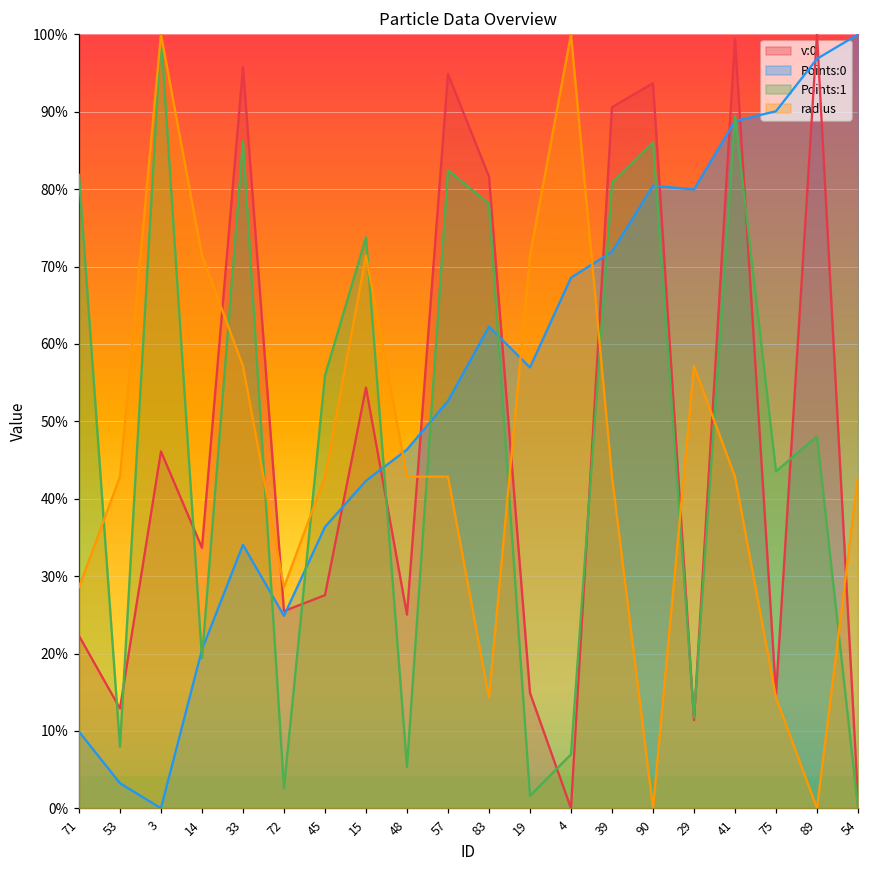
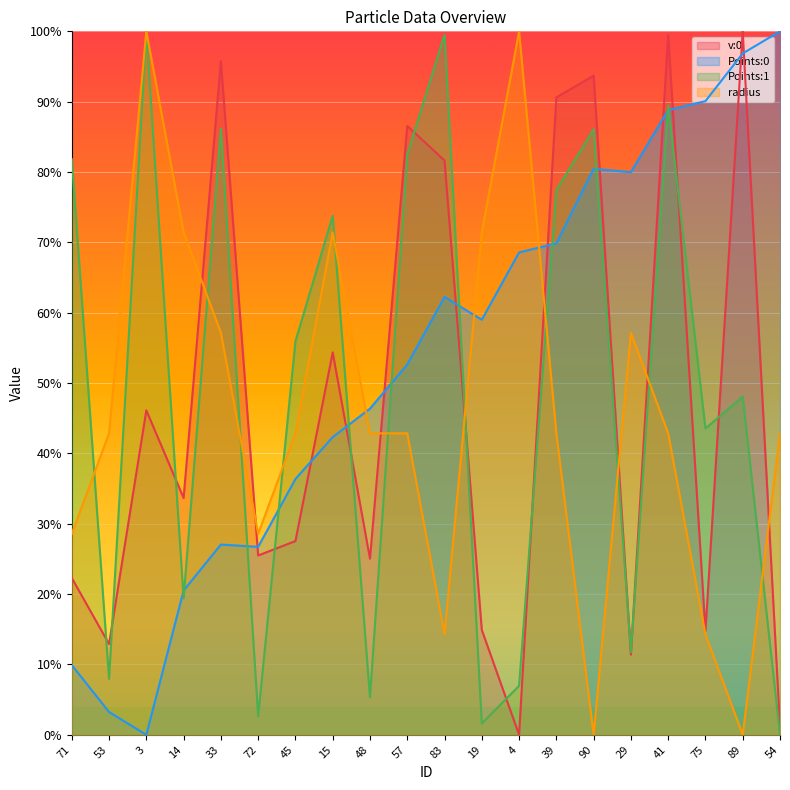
Points:0, 33: 34% -> 27%
Points:0, 72: 25% -> 27%
v:0, 57: 95% -> 87%
Points:1, 83: 78% -> 100%
Points:0, 19: 57% -> 59%
Points:0, 39: 72% -> 70%
Points:1, 39: 81% -> 77%
